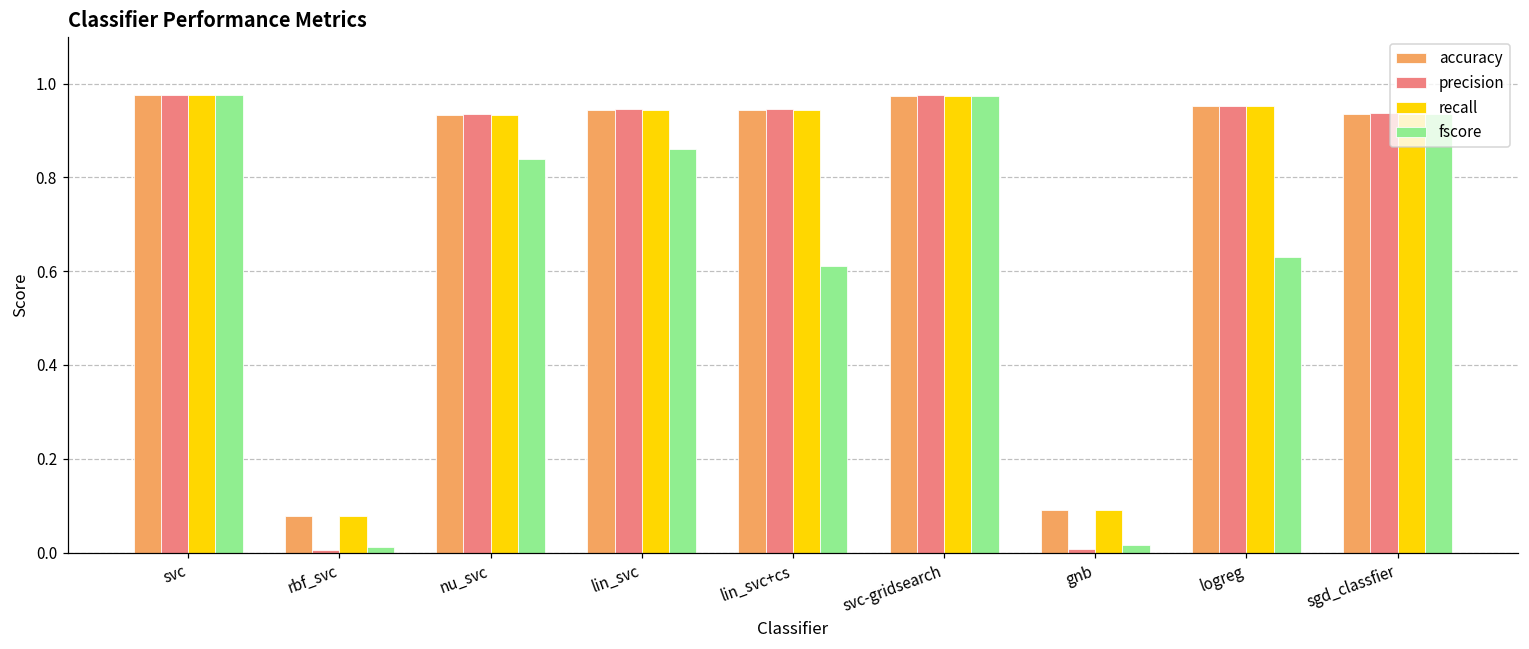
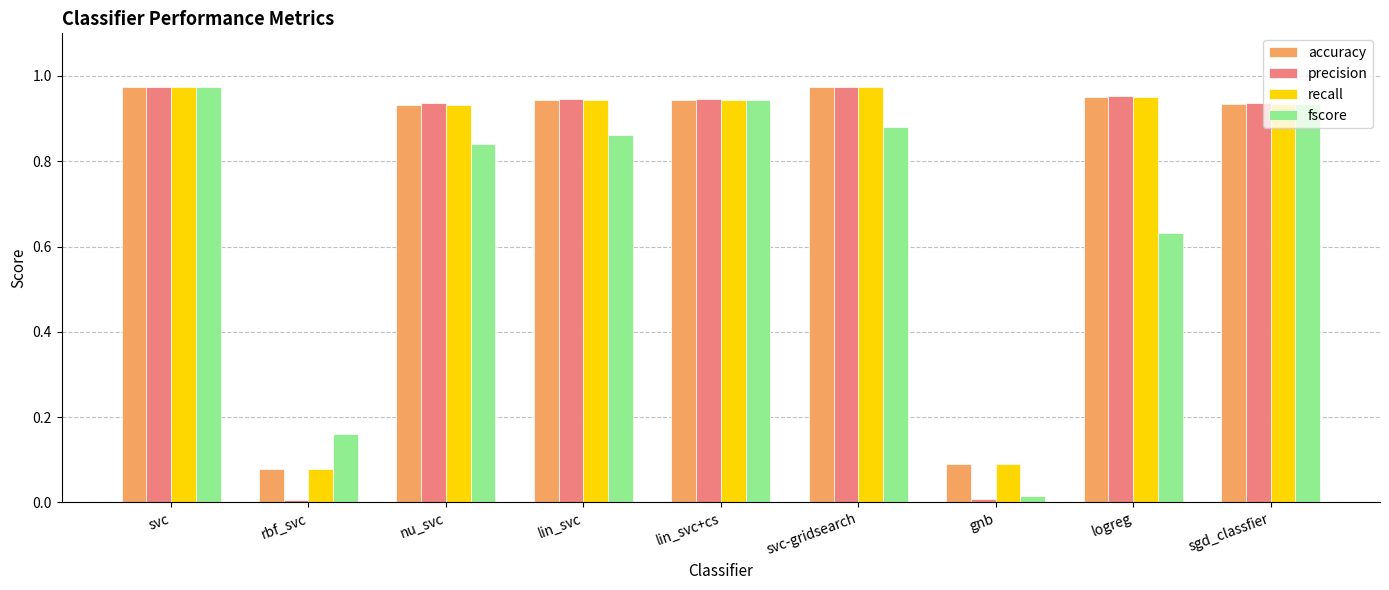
fscore, rbf_svc: 0.01 -> 0.16
fscore, lin_svc+cs: 0.61 -> 0.94
fscore, svc-gridsearch: 0.97 -> 0.88
